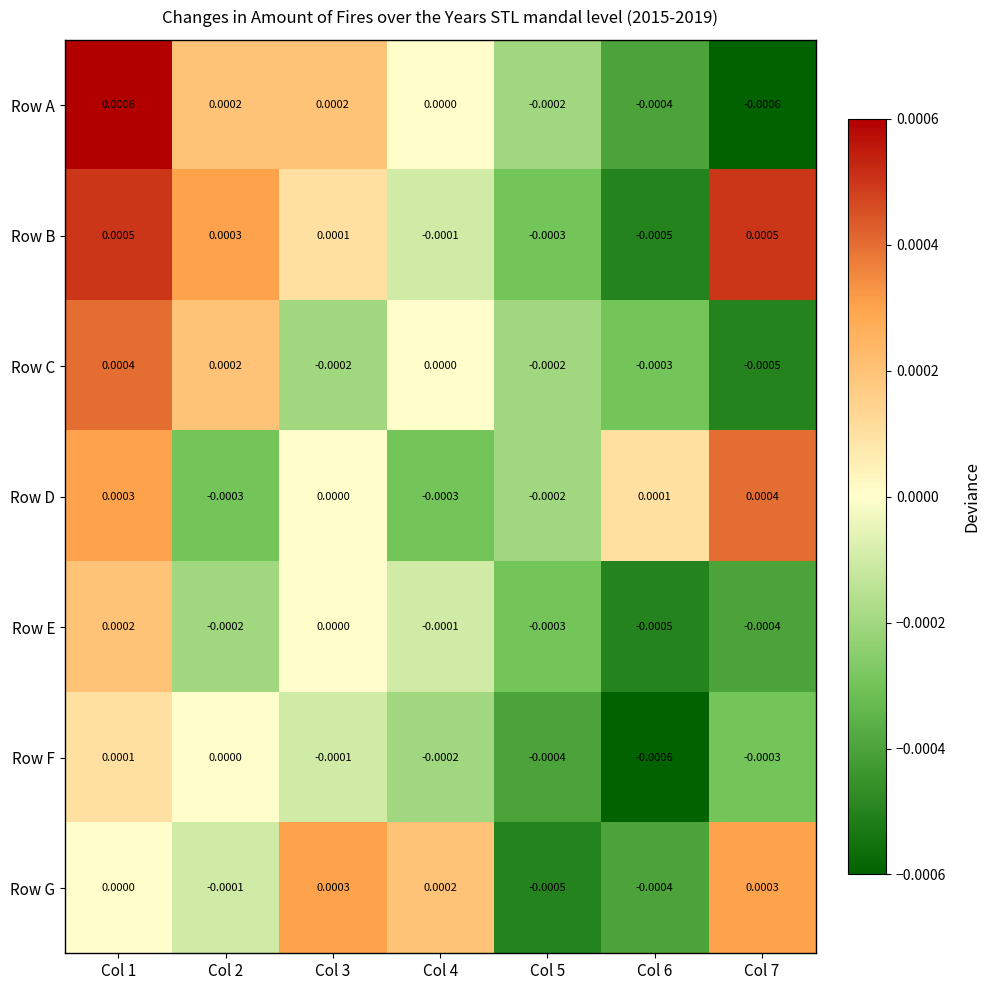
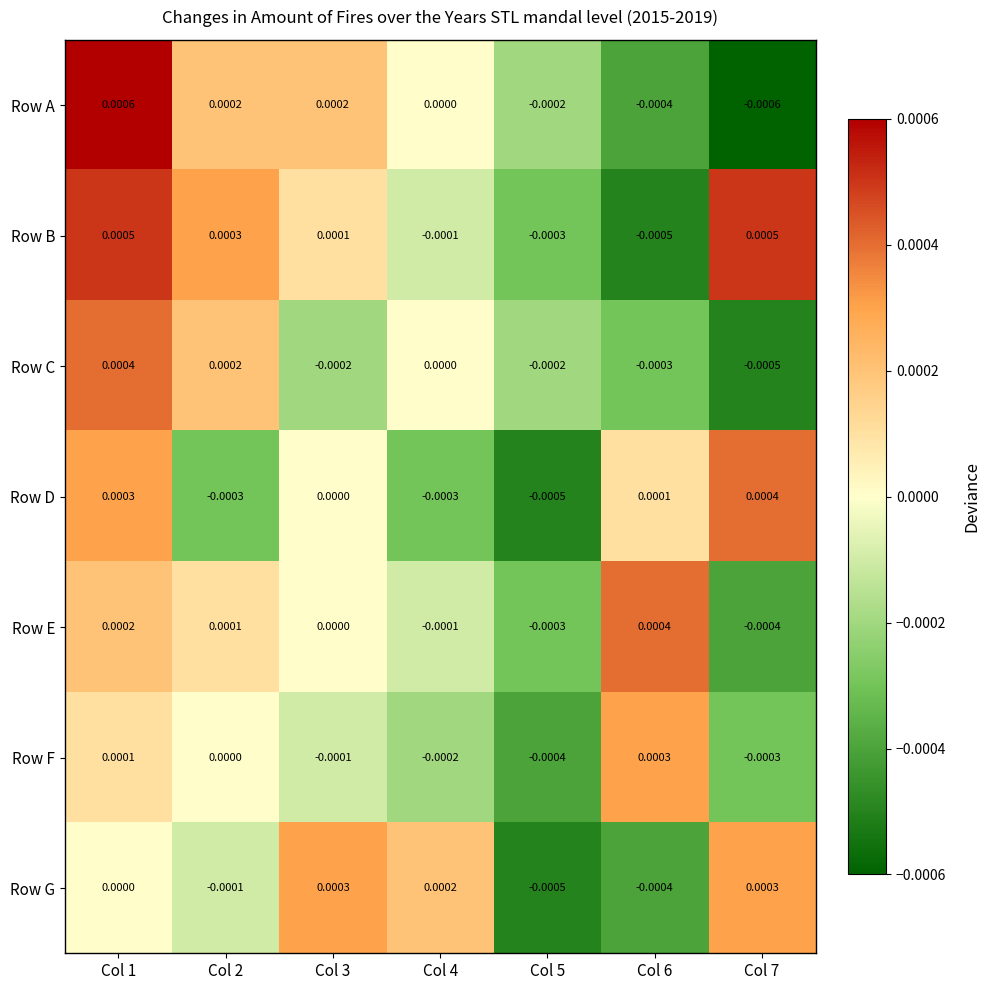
Row D, Col 5: -0.0002 -> -0.0005
Row E, Col 2: -0.0002 -> 0.0001
Row E, Col 6: -0.0005 -> 0.0004
Row F, Col 6: -0.0006 -> 0.0003
